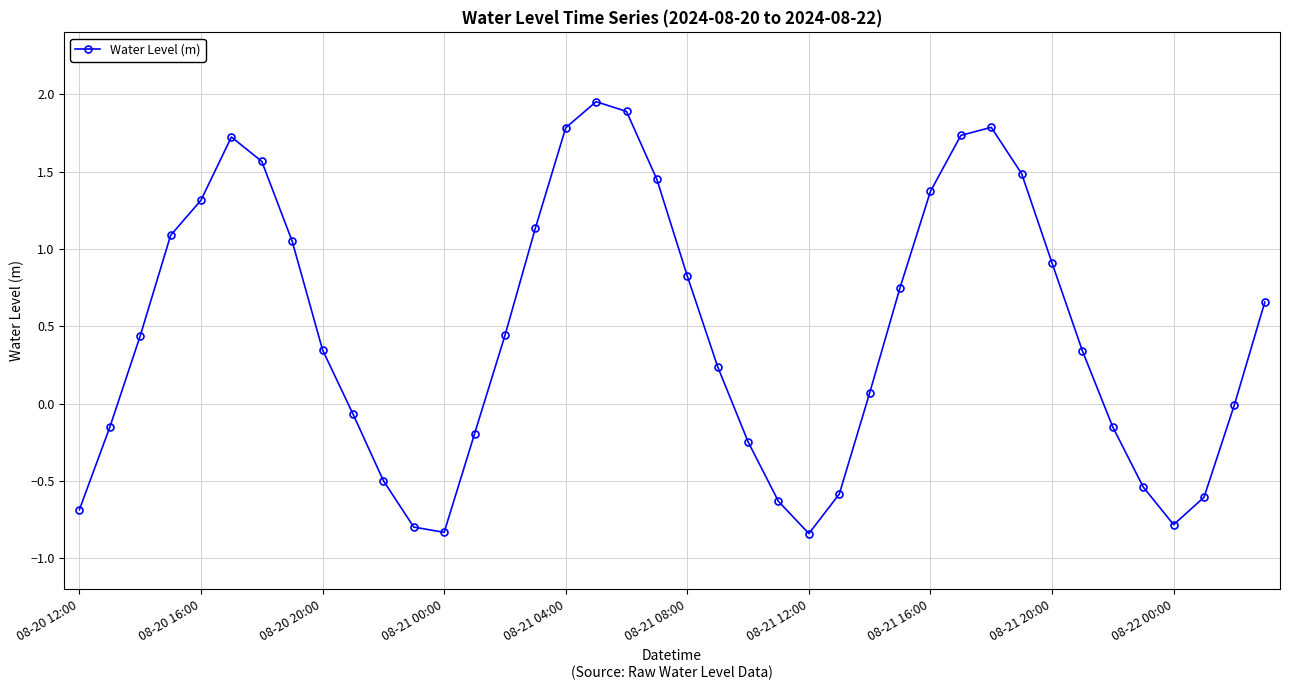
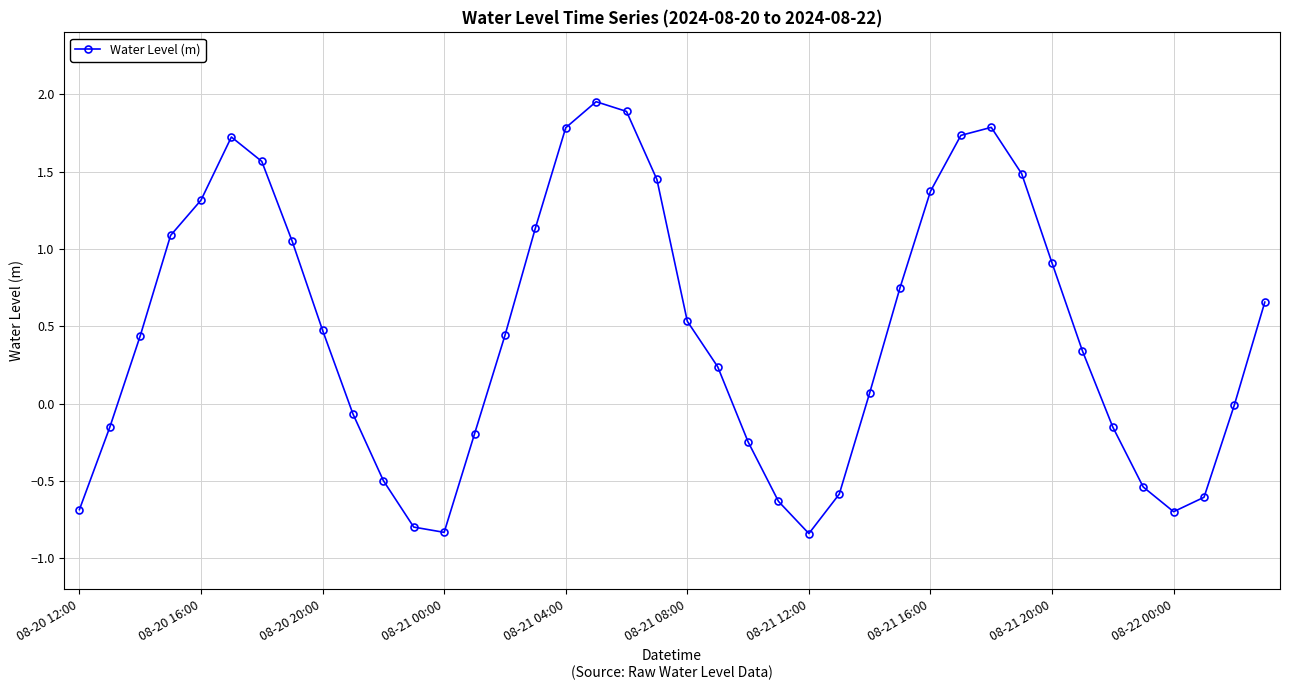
08-20 20:00: 0.35 -> 0.47
08-21 08:00: 0.82 -> 0.53
08-22 00:00: -0.78 -> -0.70
